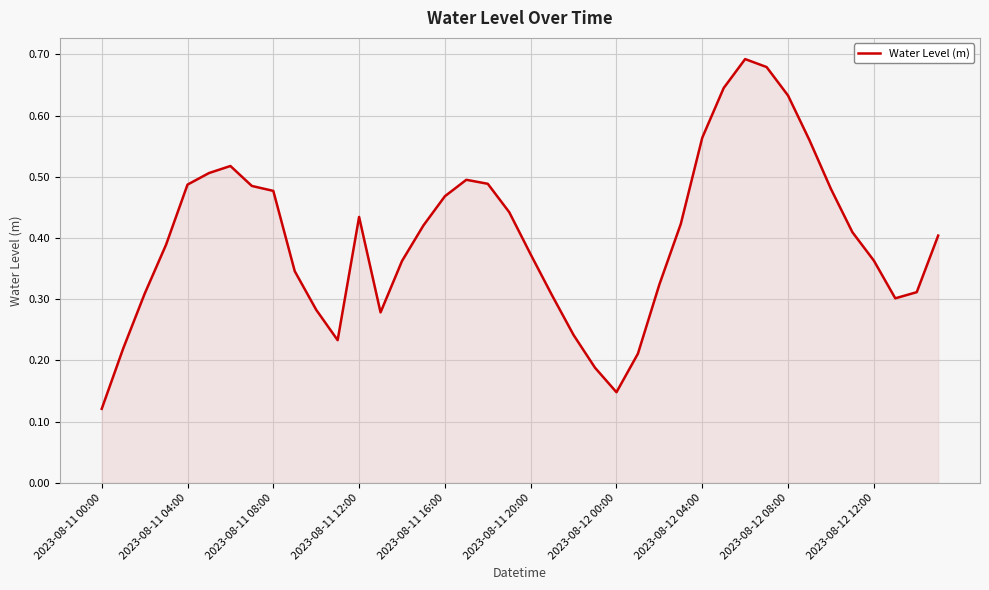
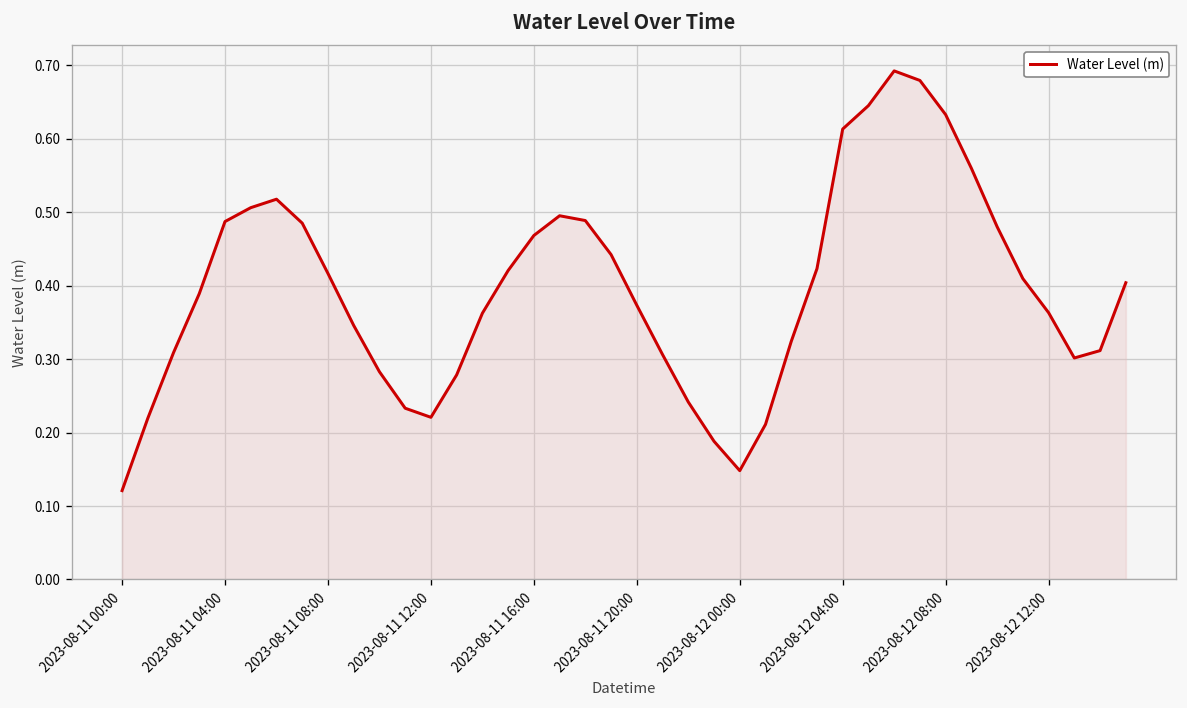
2023-08-11 08:00: 0.48 -> 0.42
2023-08-11 12:00: 0.43 -> 0.22
2023-08-12 04:00: 0.56 -> 0.61
